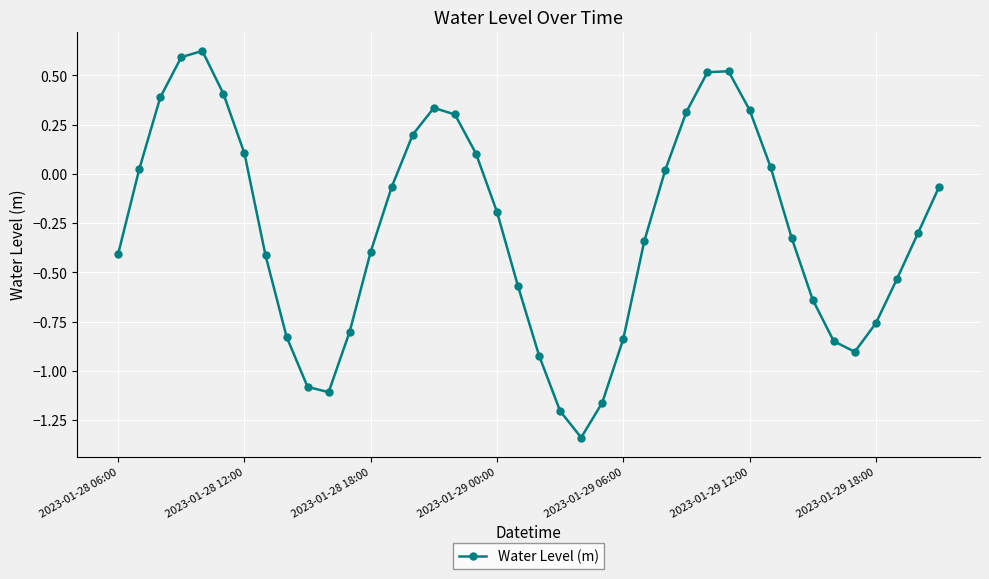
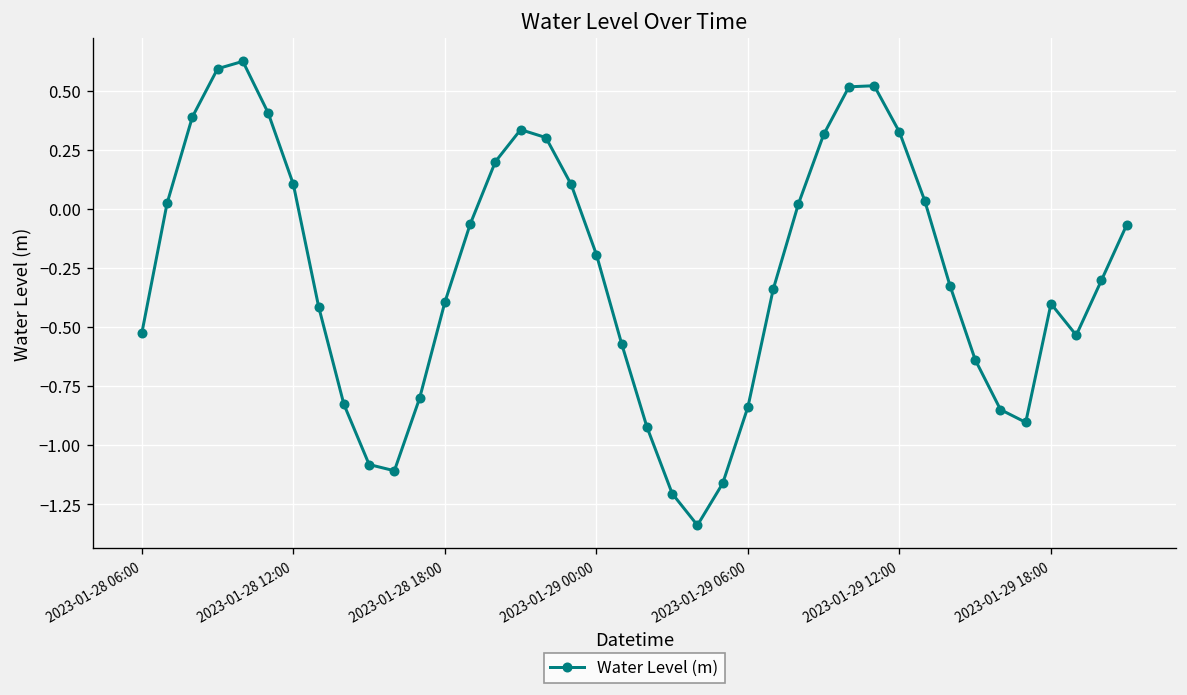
2023-01-28 06:00: -0.41 -> -0.53
2023-01-29 18:00: -0.76 -> -0.40
